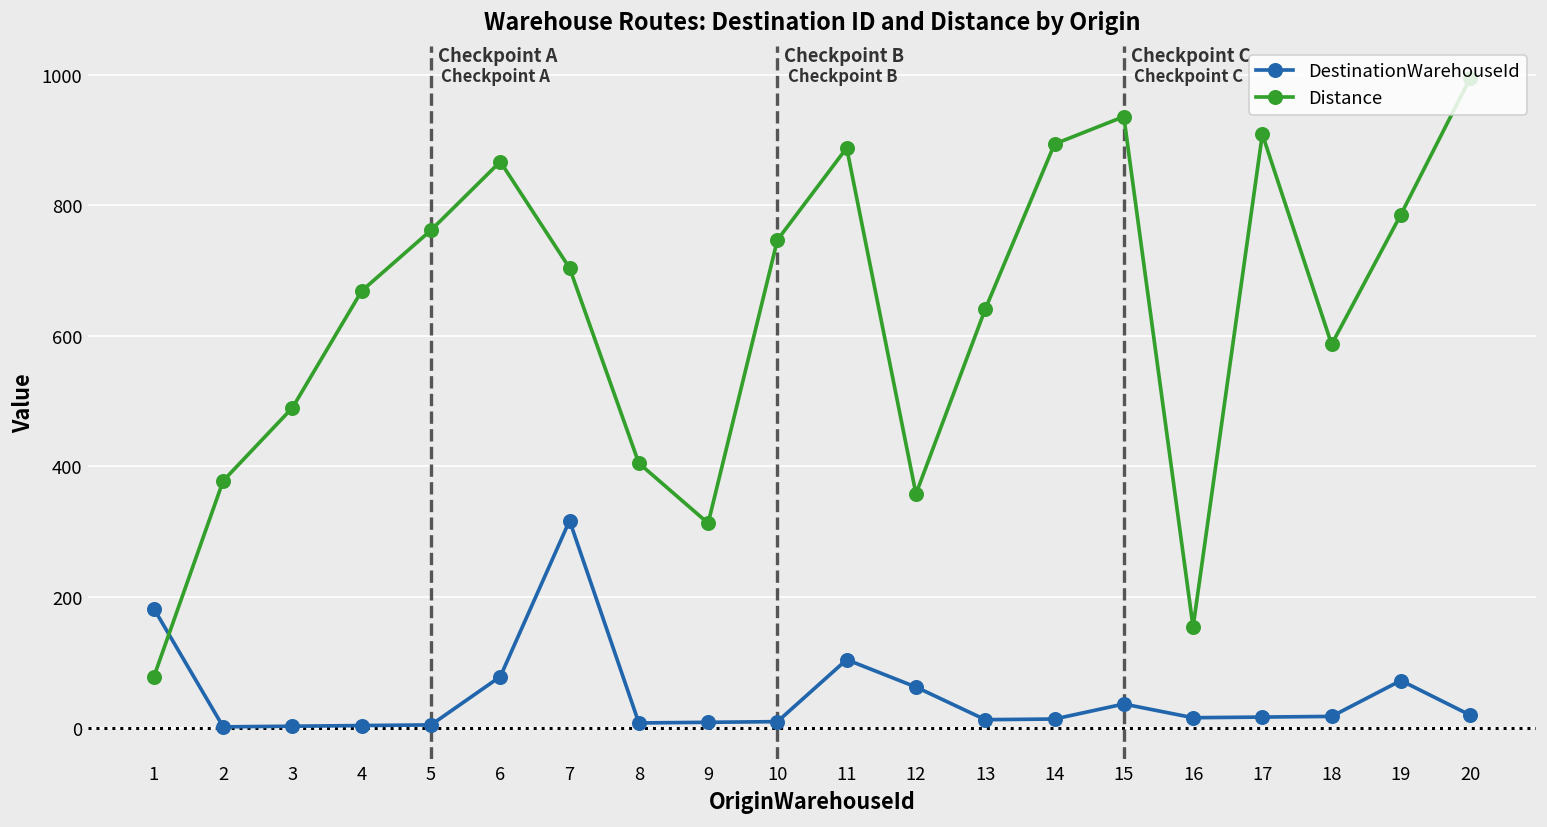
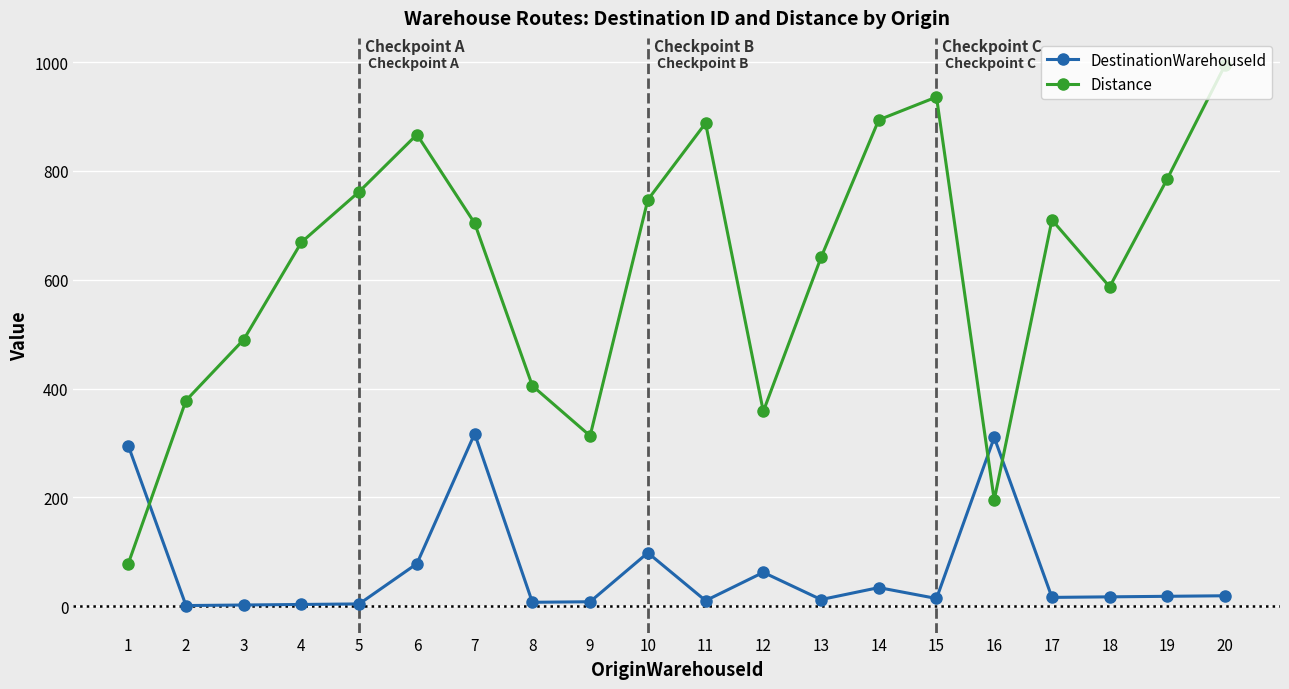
DestinationWarehouseId, 1: 180 -> 300
DestinationWarehouseId, 10: 10 -> 100
DestinationWarehouseId, 11: 100 -> 10
DestinationWarehouseId, 14: 10 -> 30
DestinationWarehouseId, 15: 40 -> 10
DestinationWarehouseId, 16: 20 -> 310
Distance, 16: 150 -> 200
Distance, 17: 910 -> 710
DestinationWarehouseId, 19: 70 -> 20
